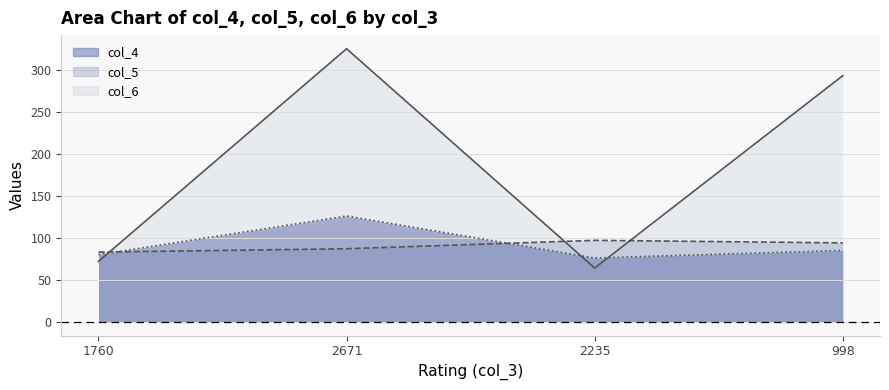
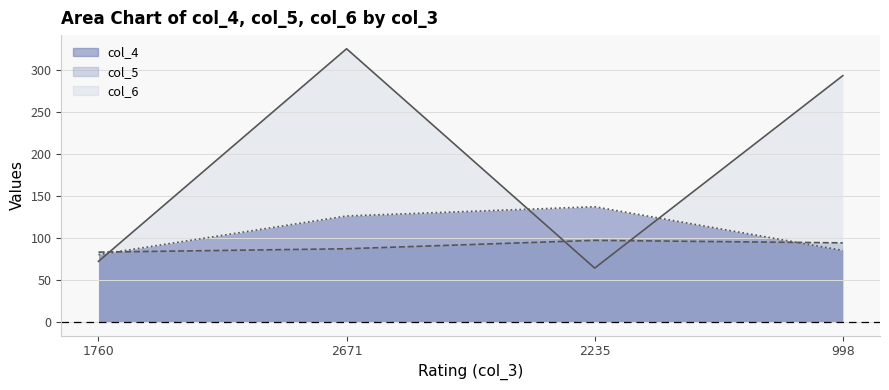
col_4, 2235: 80 -> 140
